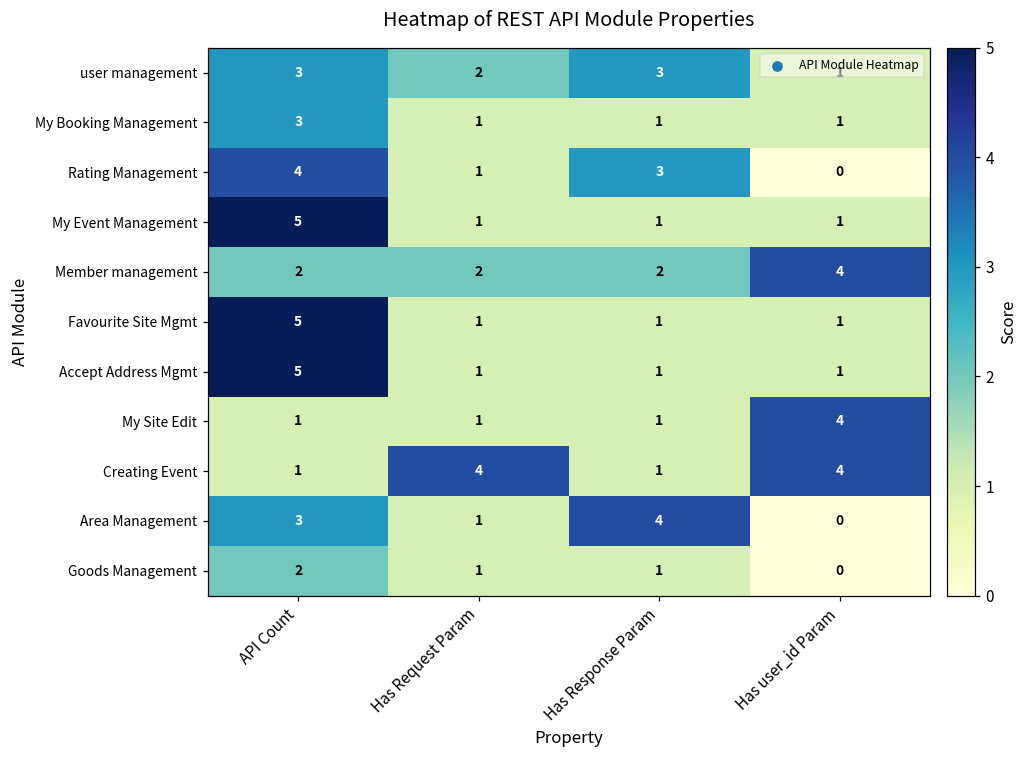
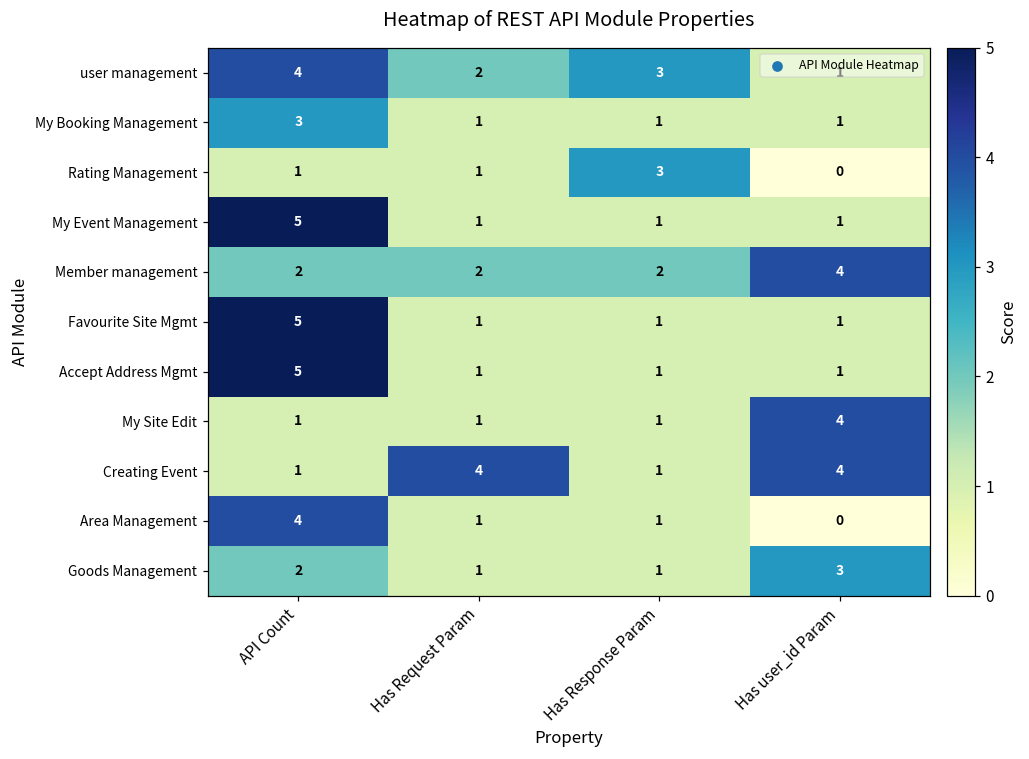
user management, API Count: 3 -> 4
Rating Management, API Count: 4 -> 1
Area Management, API Count: 3 -> 4
Area Management, Has Response Param: 4 -> 1
Goods Management, Has user_id Param: 0 -> 3
